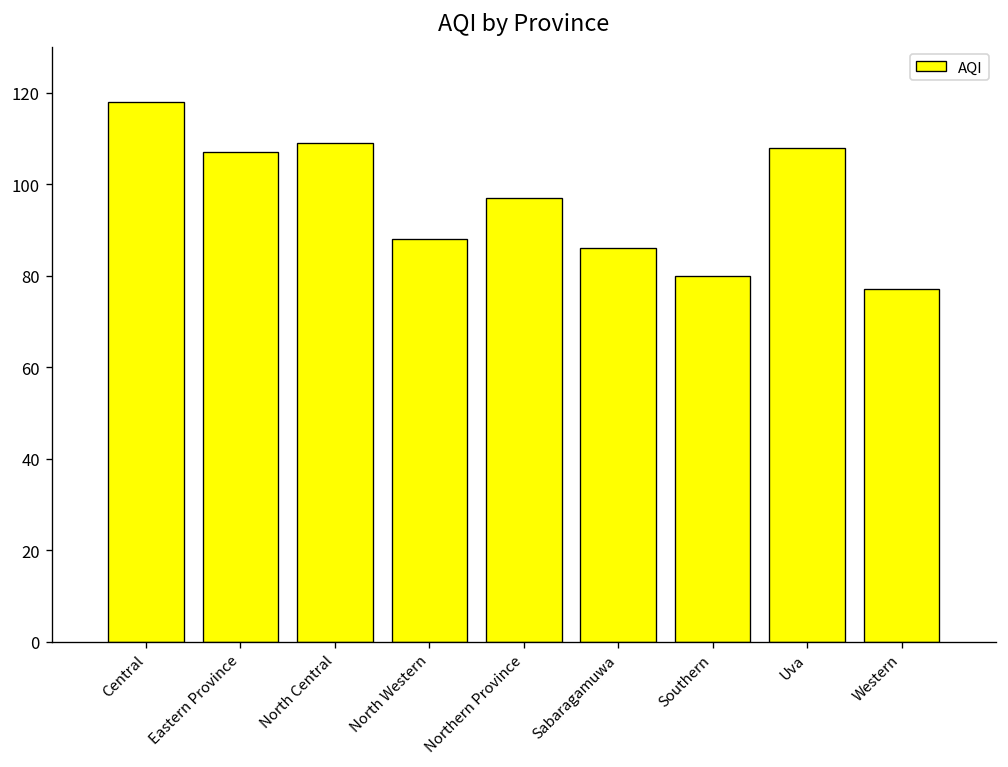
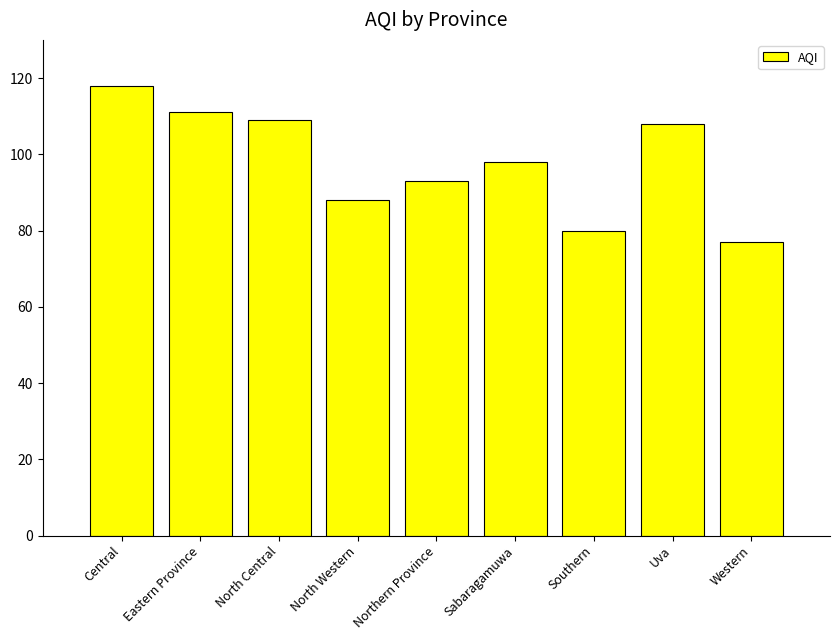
Eastern Province: 107 -> 111
Northern Province: 97 -> 93
Sabaragamuwa: 86 -> 98
